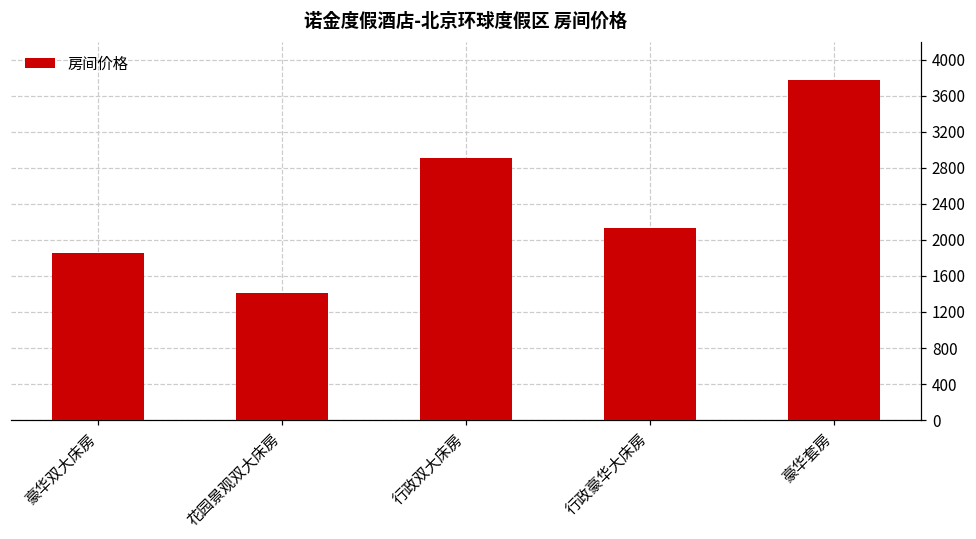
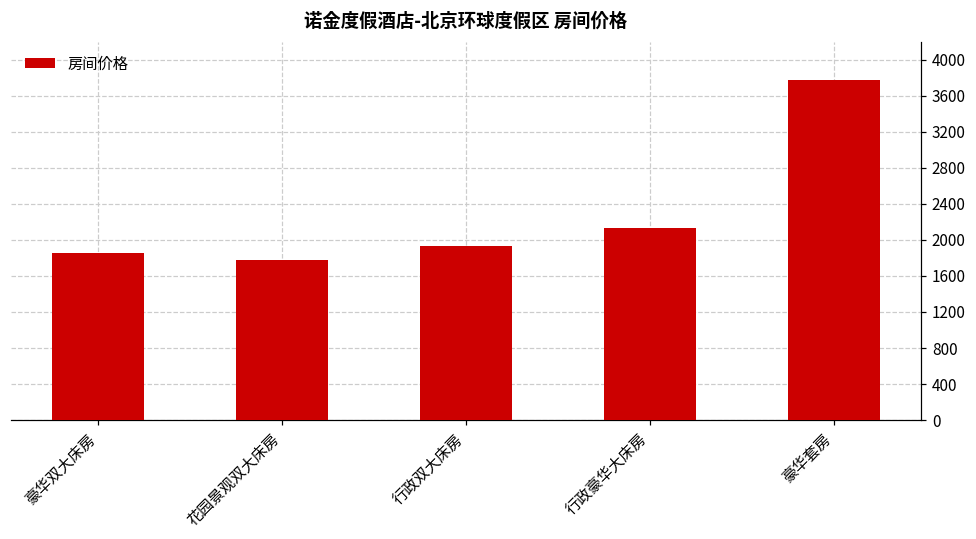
花园景观双大床房: 1400 -> 1800
行政双大床房: 2900 -> 1900
